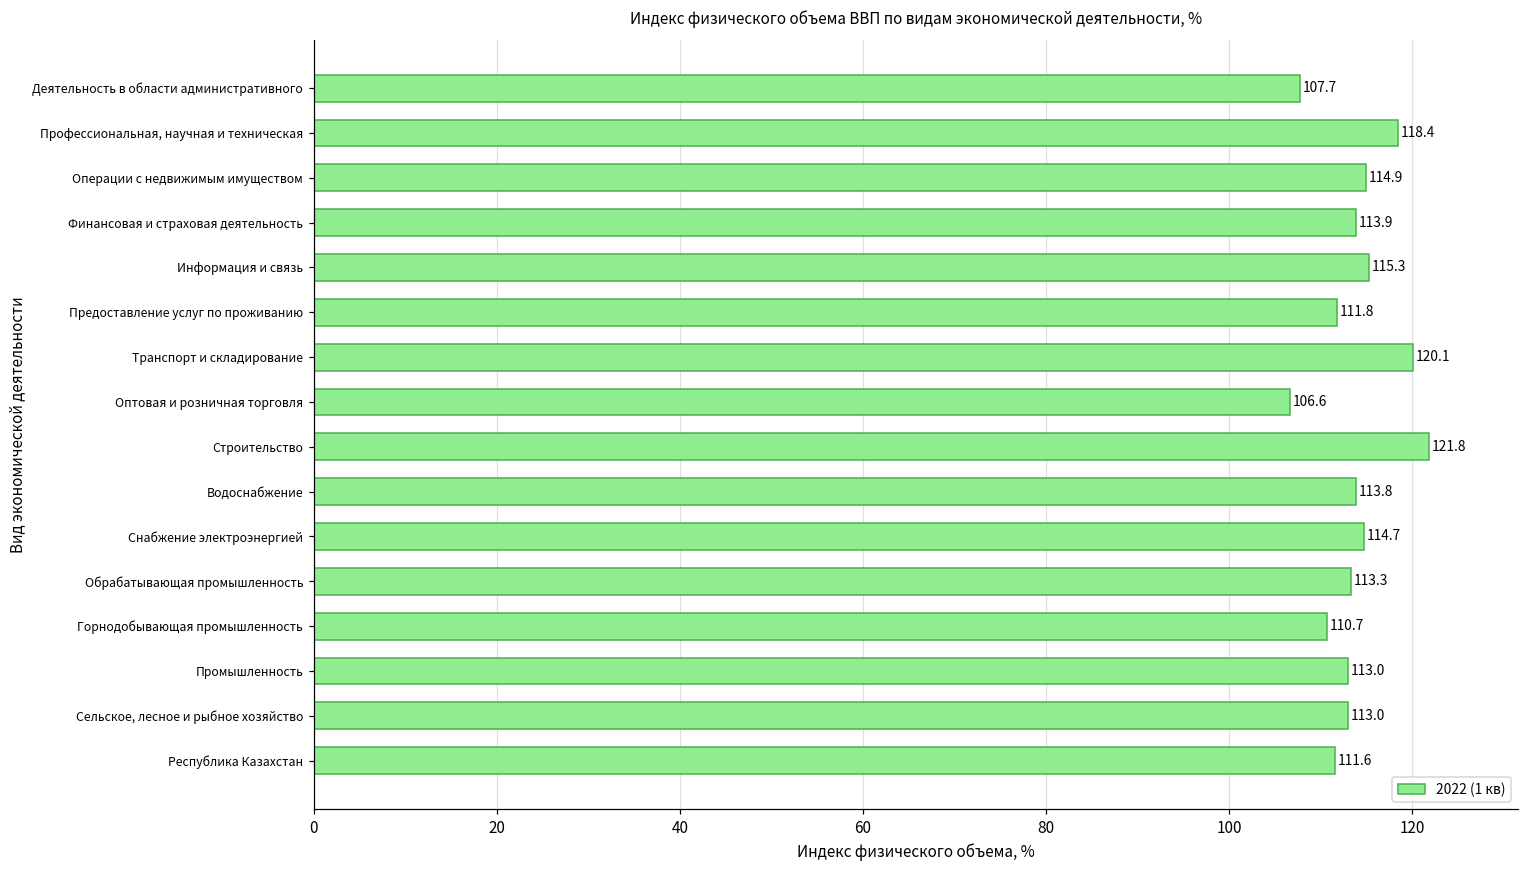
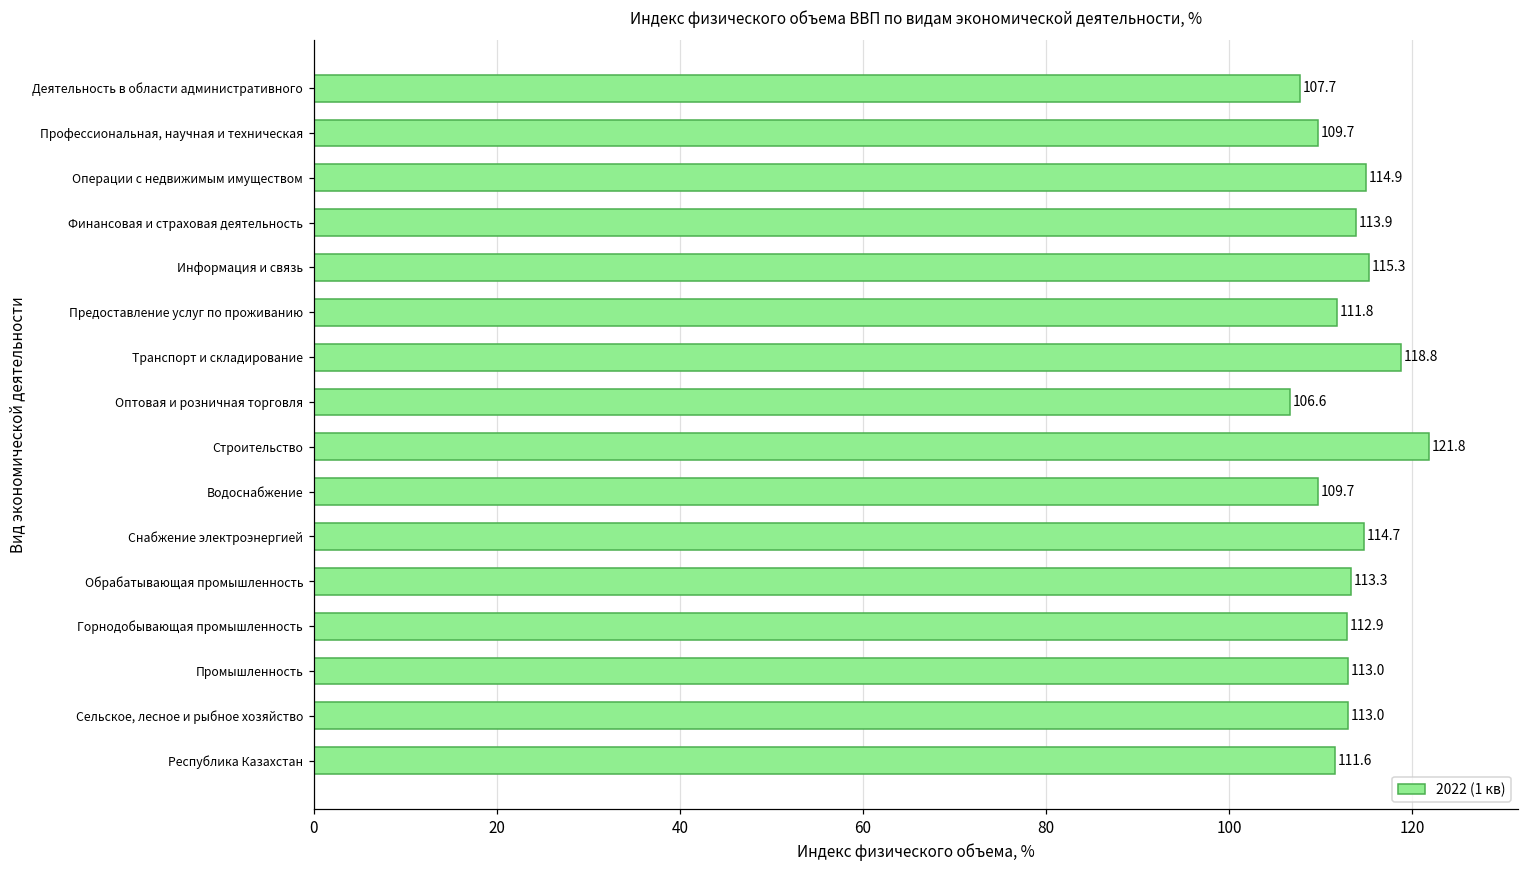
Профессиональная, научная и техническая: 118.4 -> 109.7
Транспорт и складирование: 120.1 -> 118.8
Водоснабжение: 113.8 -> 109.7
Горнодобывающая промышленность: 110.7 -> 112.9
